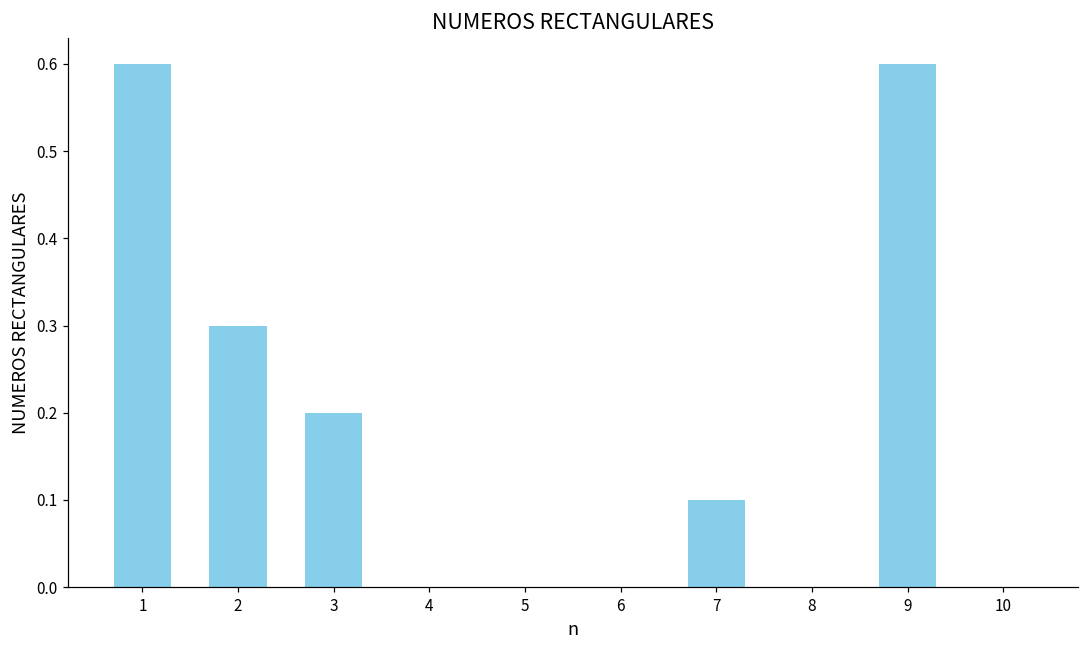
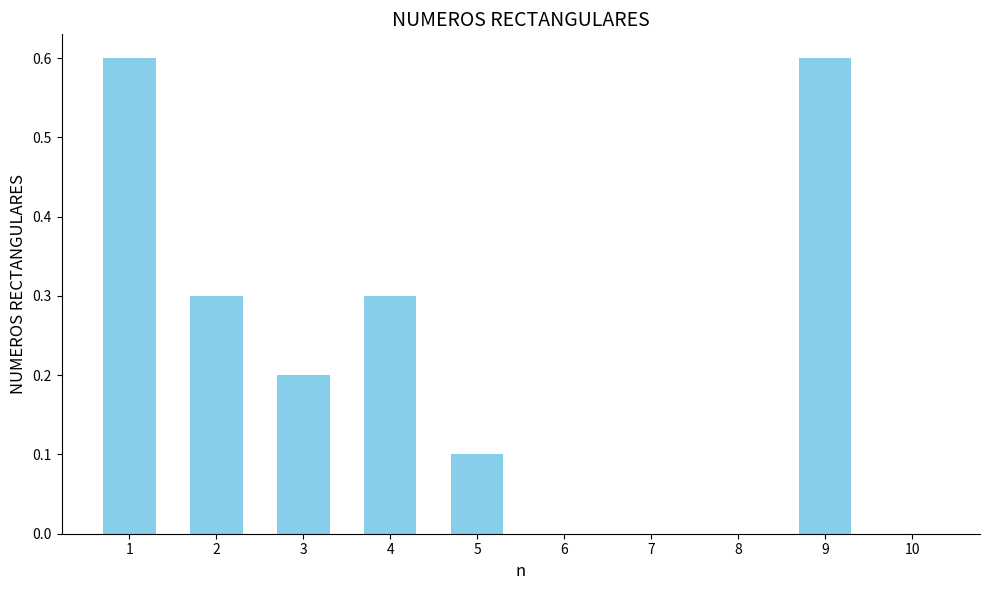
4: 0.0 -> 0.3
5: 0.0 -> 0.1
7: 0.1 -> 0.0
